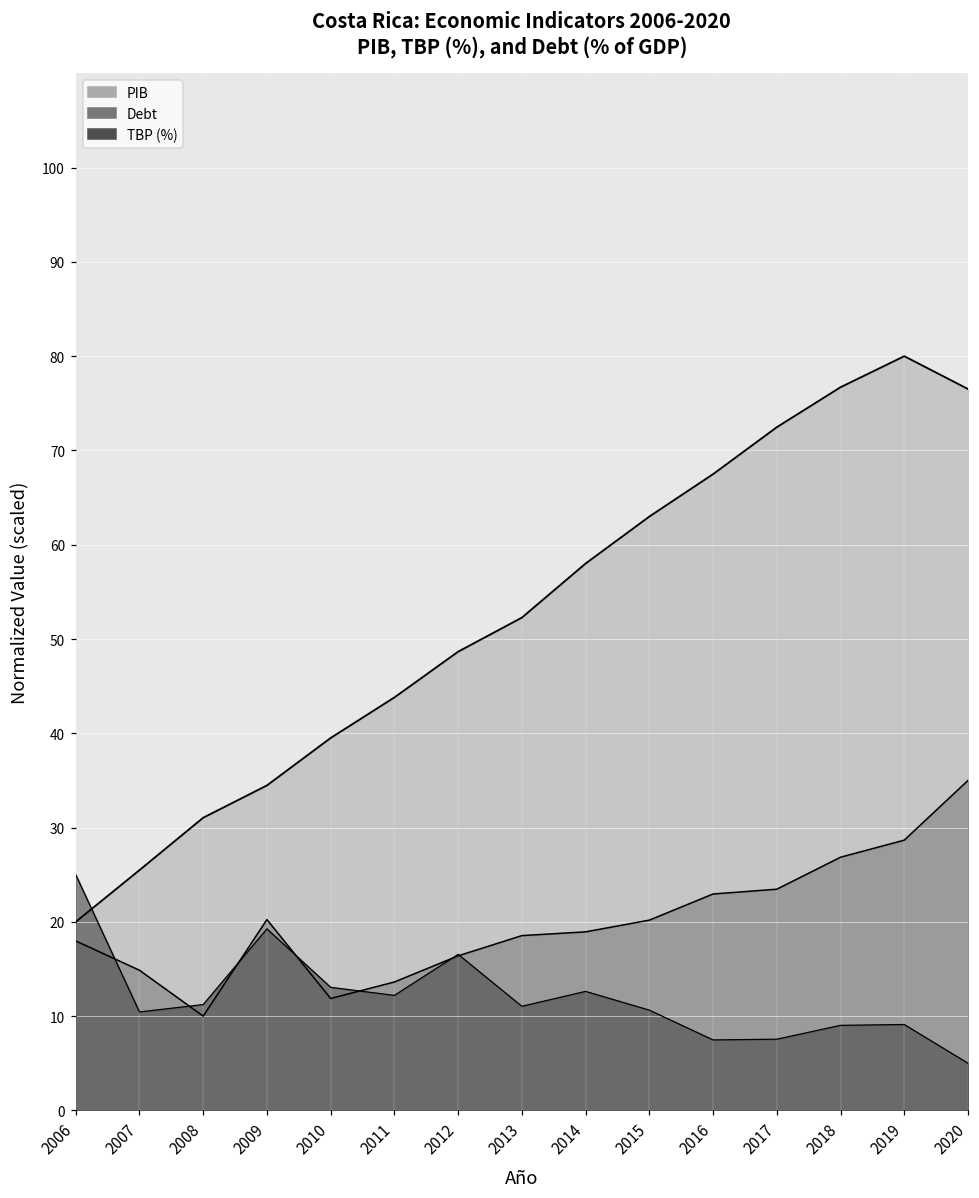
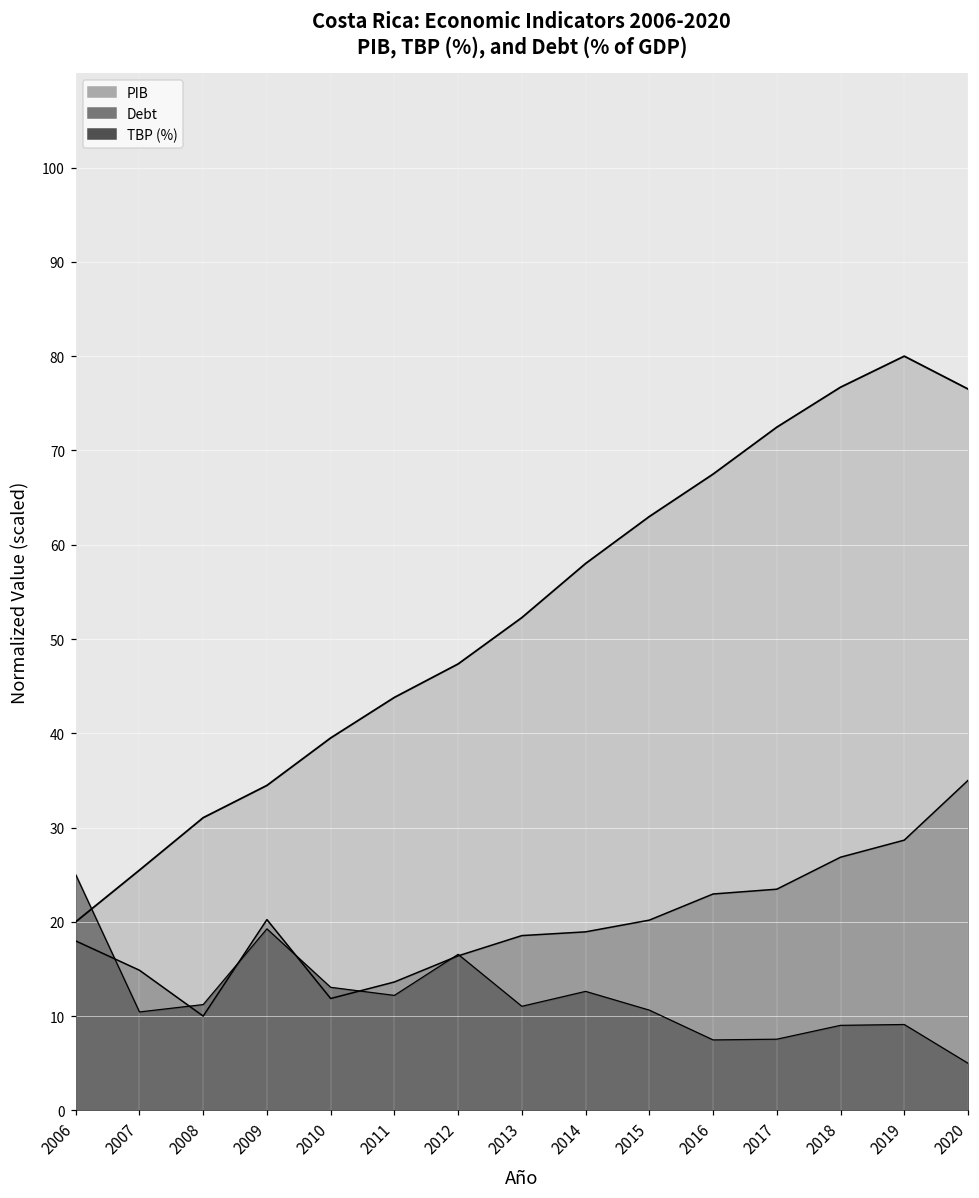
PIB, 2012: 49 -> 47
